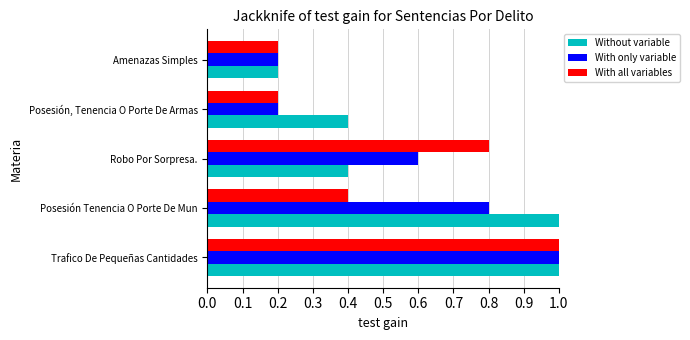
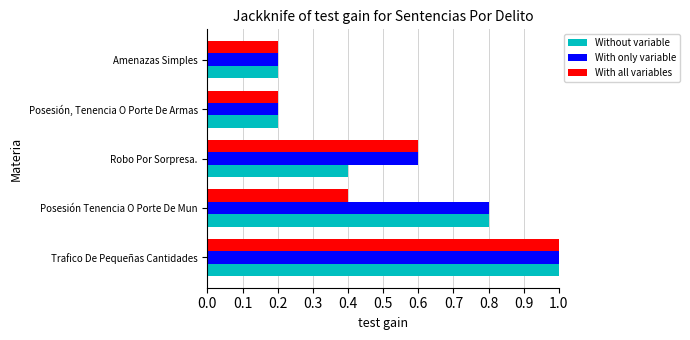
Without variable, Posesión, Tenencia O Porte De Armas: 0.40 -> 0.20
With all variables, Robo Por Sorpresa.: 0.80 -> 0.60
Without variable, Posesión Tenencia O Porte De Mun: 1.00 -> 0.80
